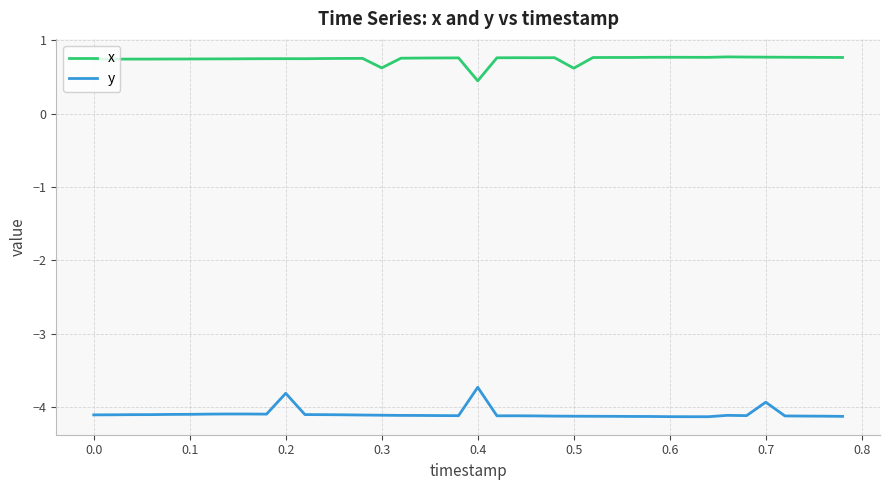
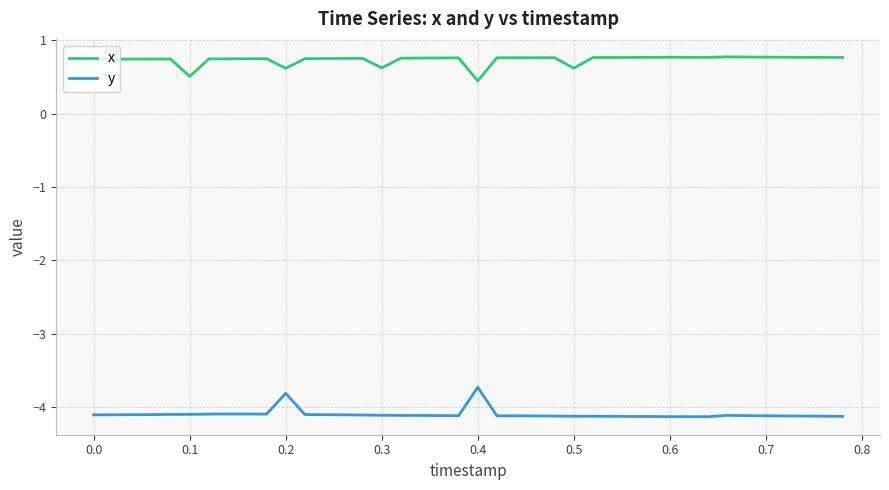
x, 0.1: 0.7 -> 0.5
x, 0.2: 0.7 -> 0.6
y, 0.7: -3.9 -> -4.1
